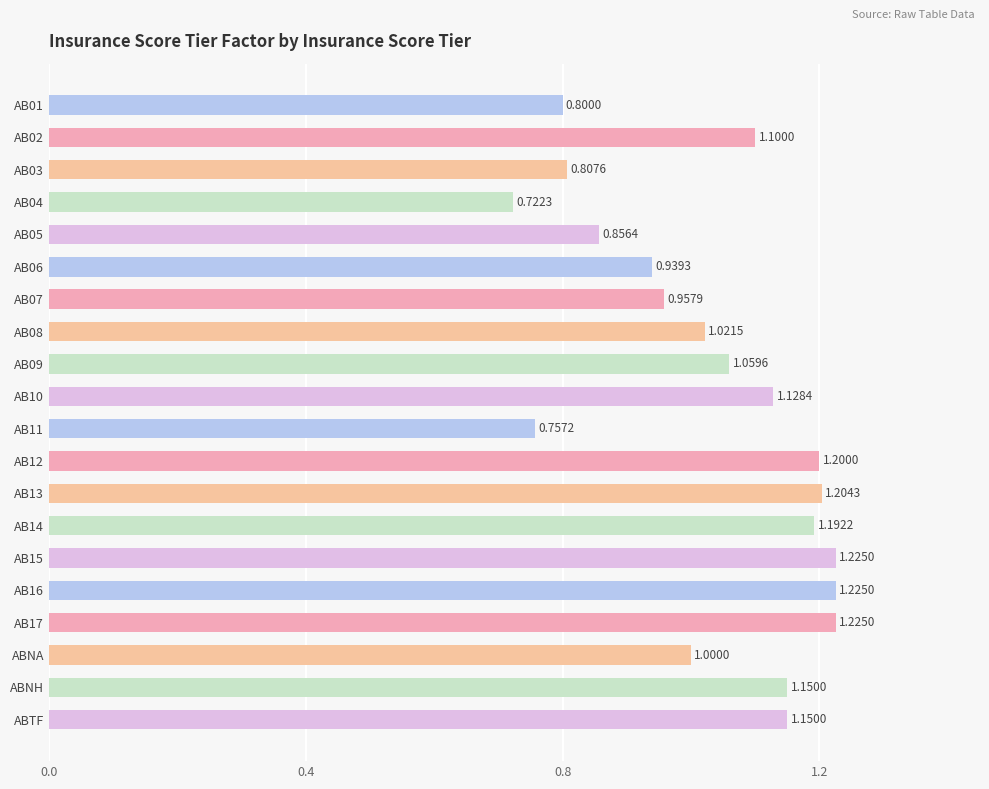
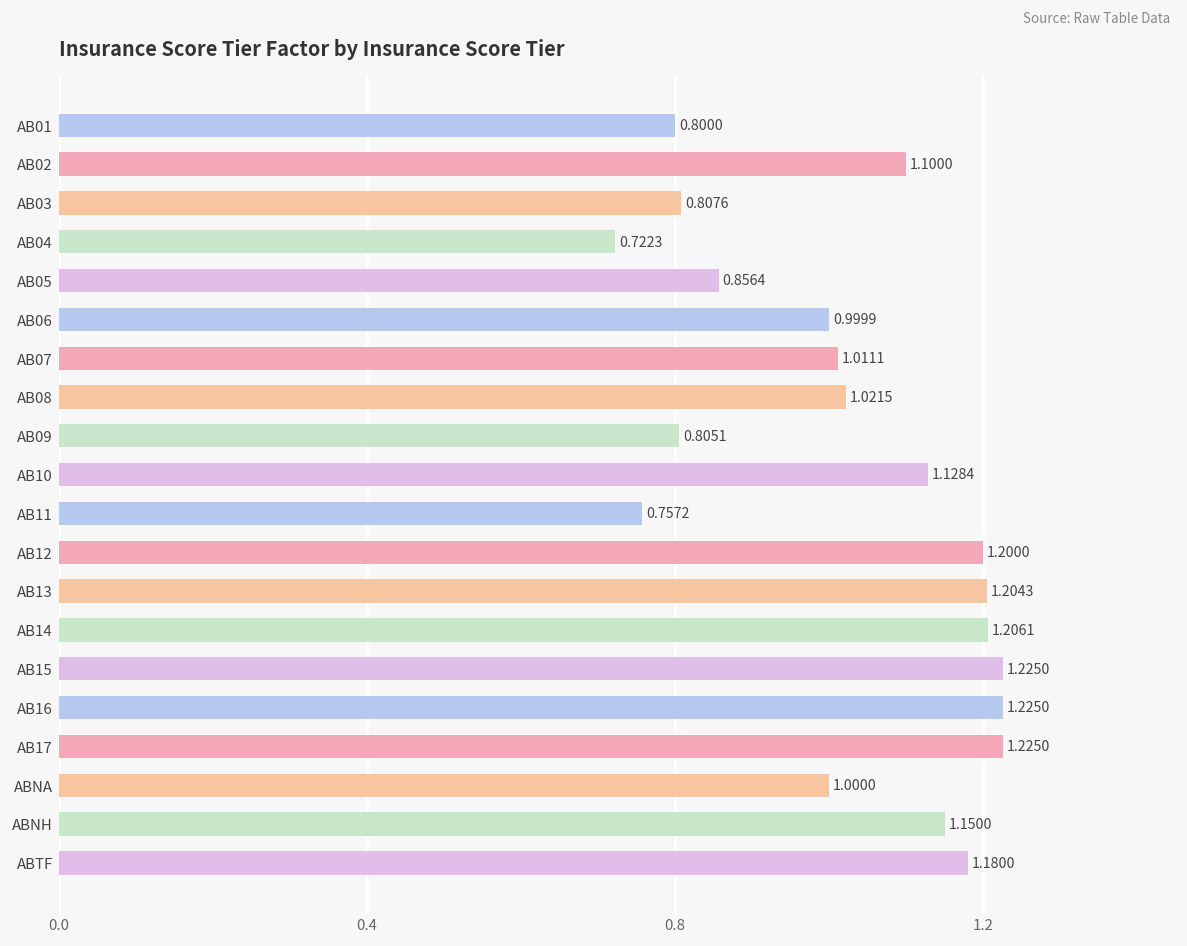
AB06: 0.9393 -> 0.9999
AB07: 0.9579 -> 1.0111
AB09: 1.0596 -> 0.8051
AB14: 1.1922 -> 1.2061
ABTF: 1.1500 -> 1.1800
